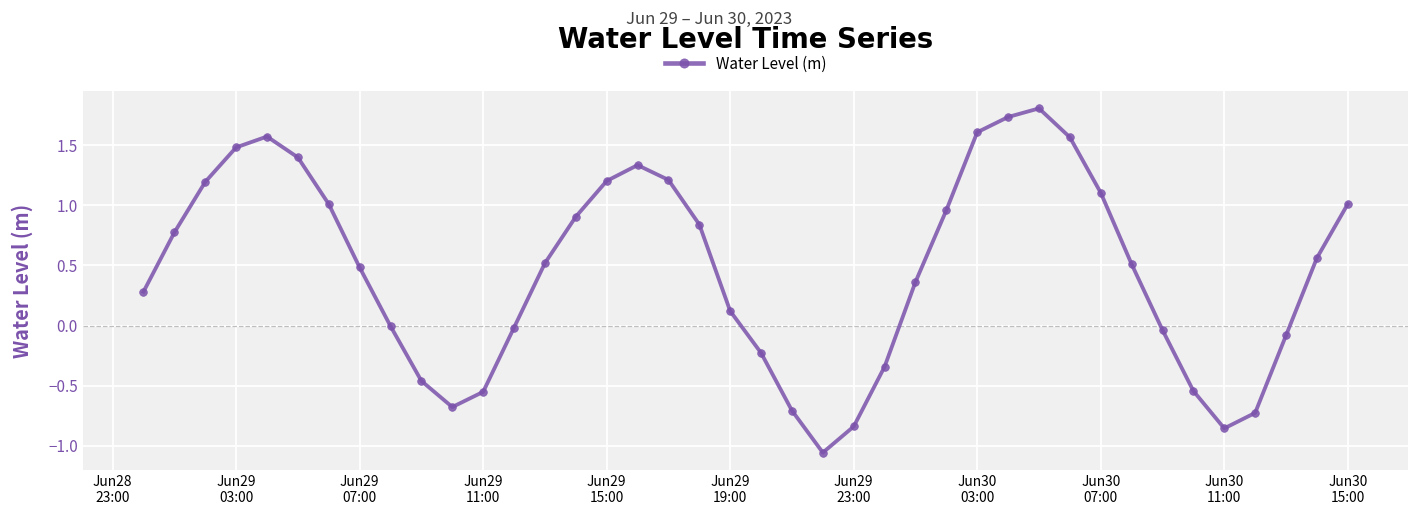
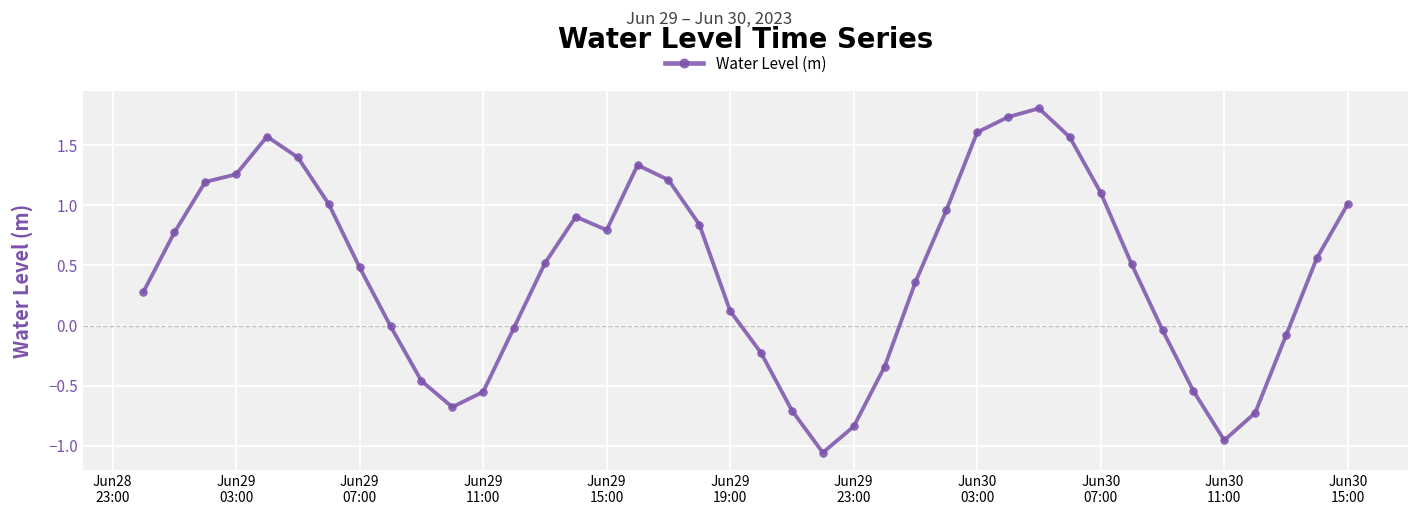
Jun29 03:00: 1.48 -> 1.26
Jun29 15:00: 1.20 -> 0.79
Jun30 11:00: -0.86 -> -0.96
